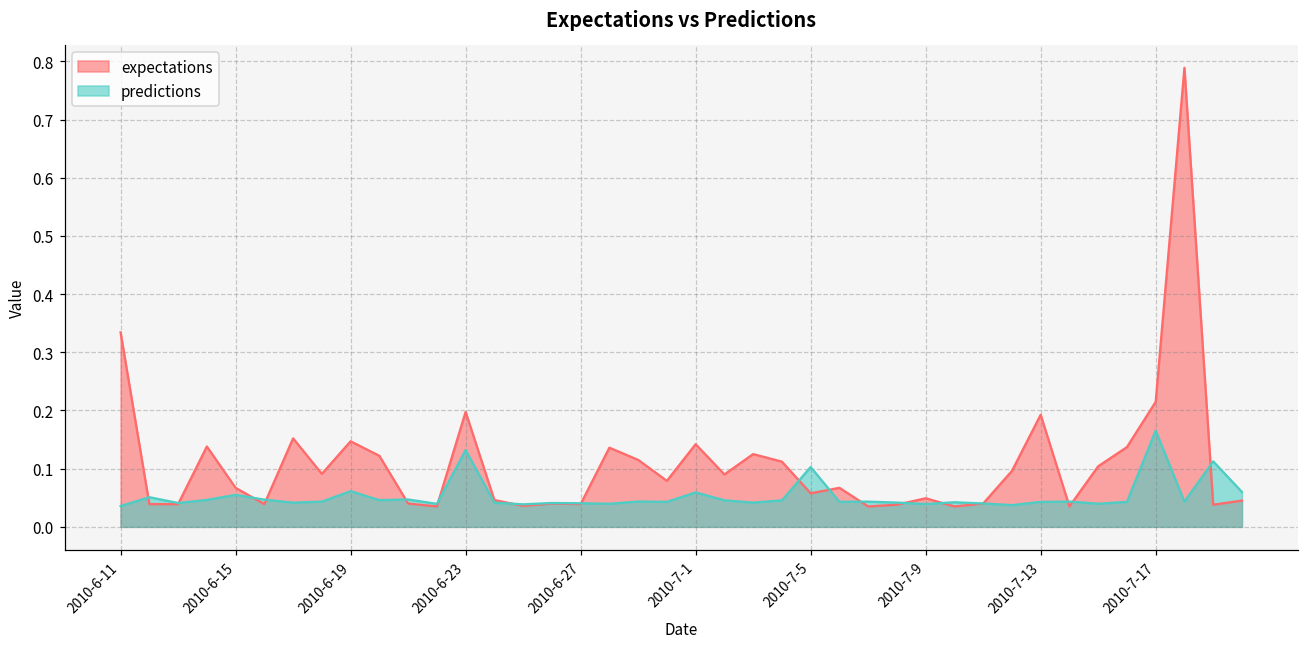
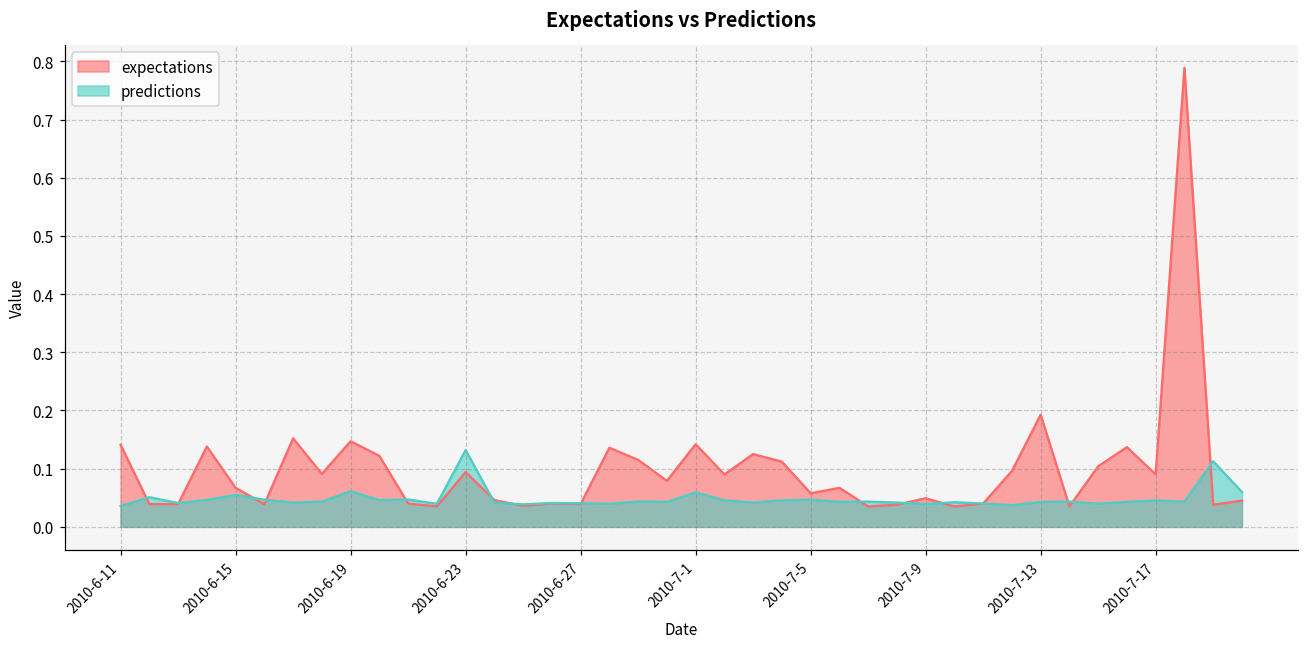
expectations, 2010-6-11: 0.33 -> 0.14
expectations, 2010-6-23: 0.20 -> 0.09
predictions, 2010-7-5: 0.10 -> 0.05
expectations, 2010-7-17: 0.21 -> 0.09
predictions, 2010-7-17: 0.17 -> 0.05
